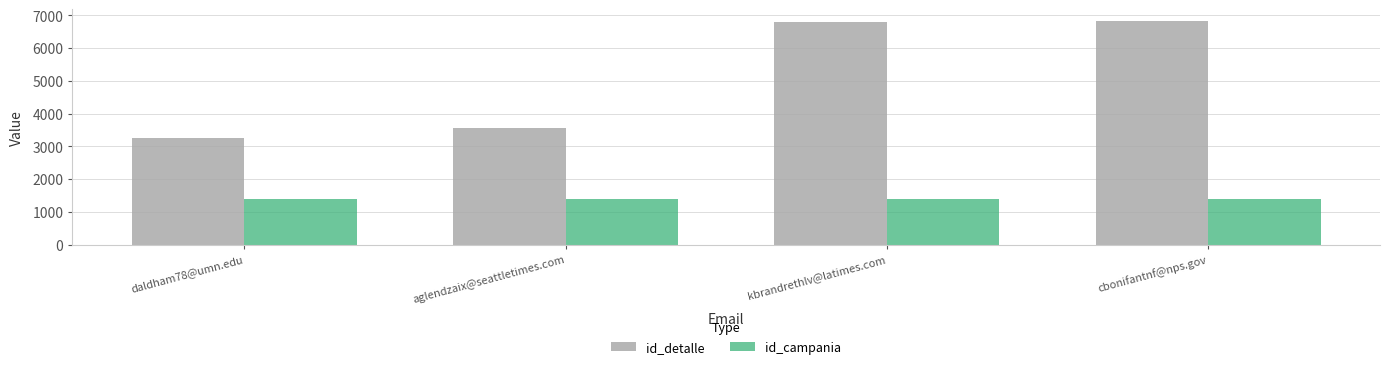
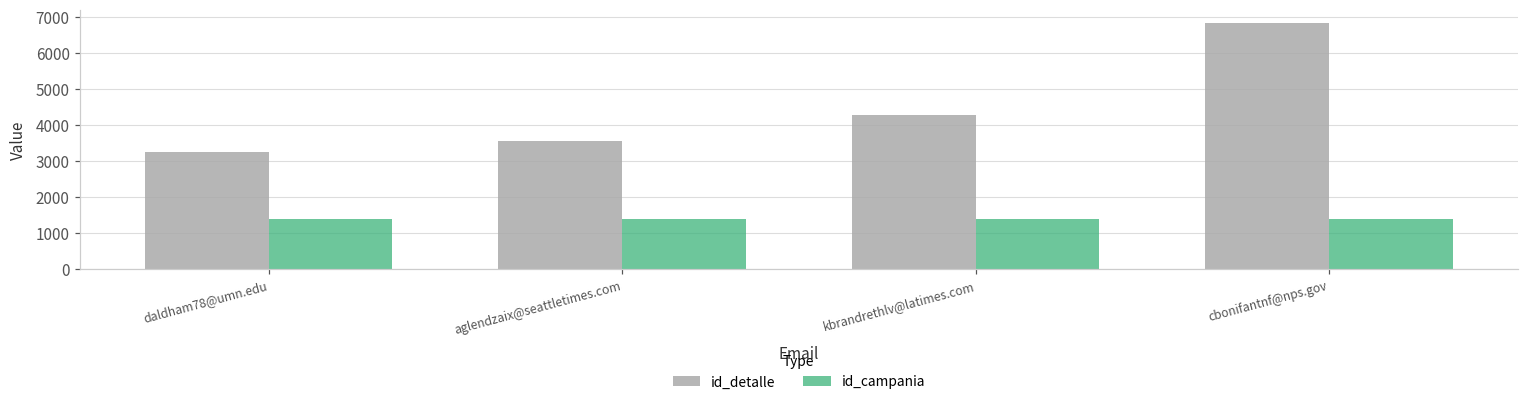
id_detalle, kbrandrethlv@latimes.com: 6800 -> 4300
